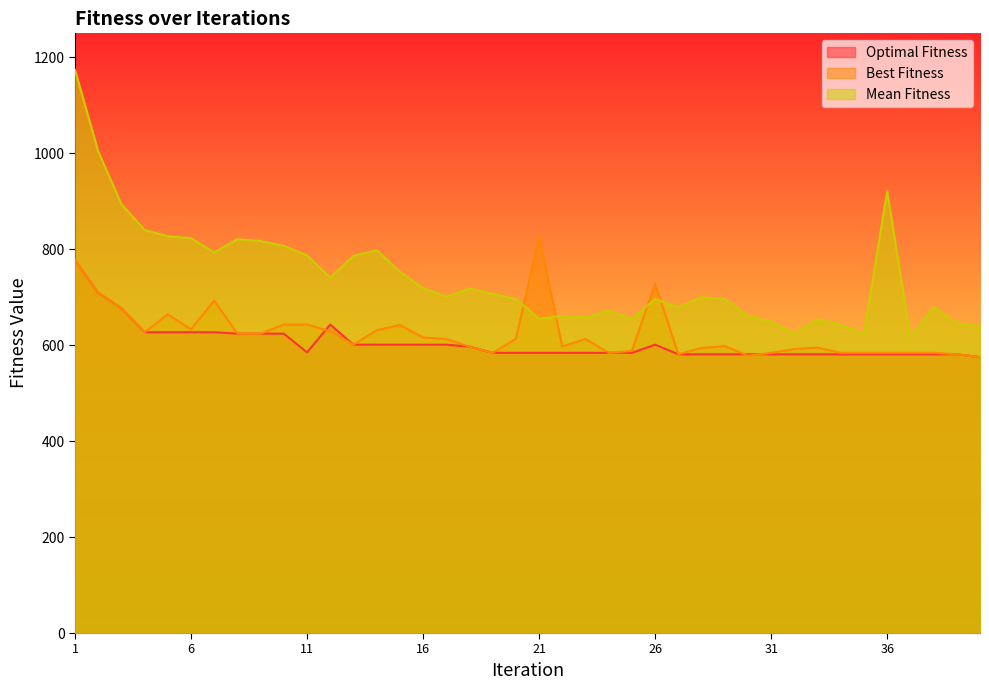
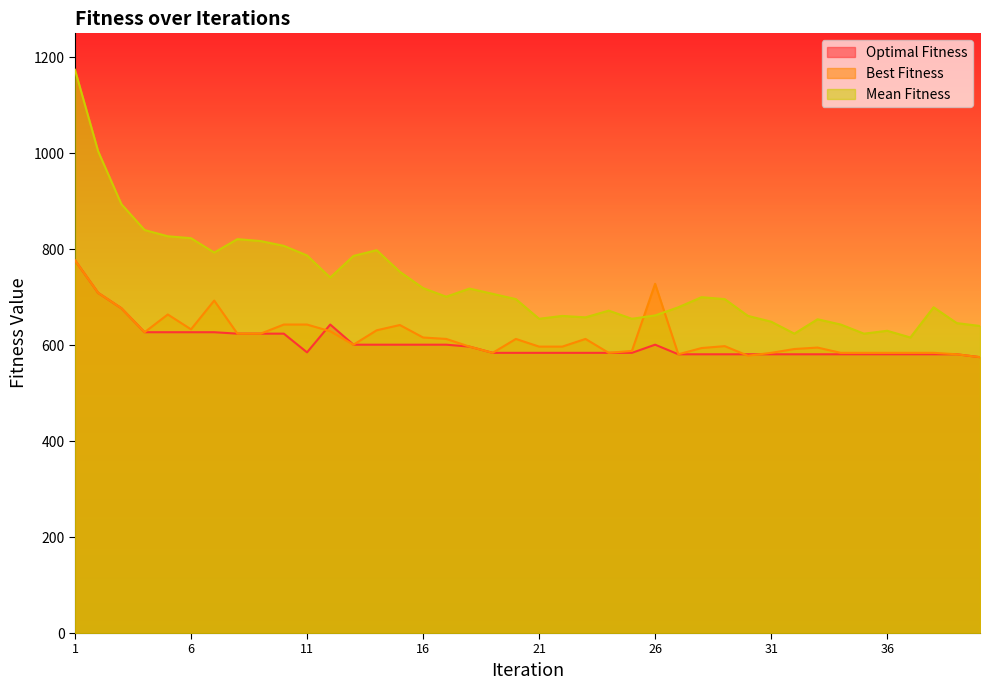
Best Fitness, 21: 830 -> 600
Mean Fitness, 26: 700 -> 660
Mean Fitness, 36: 920 -> 630
